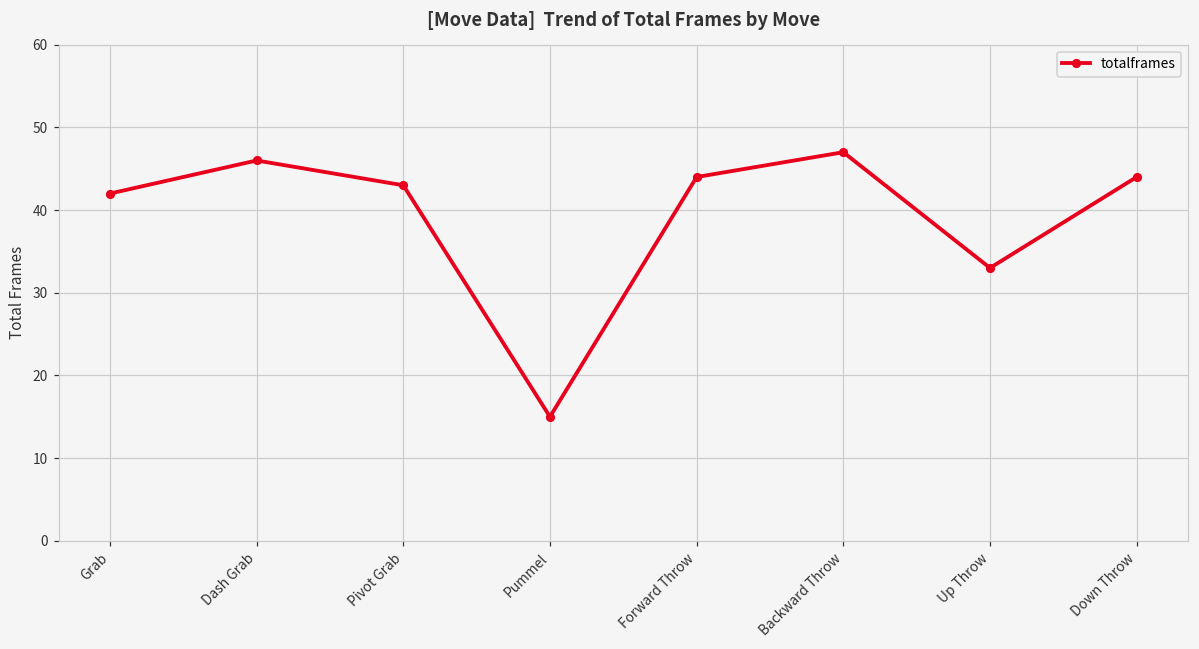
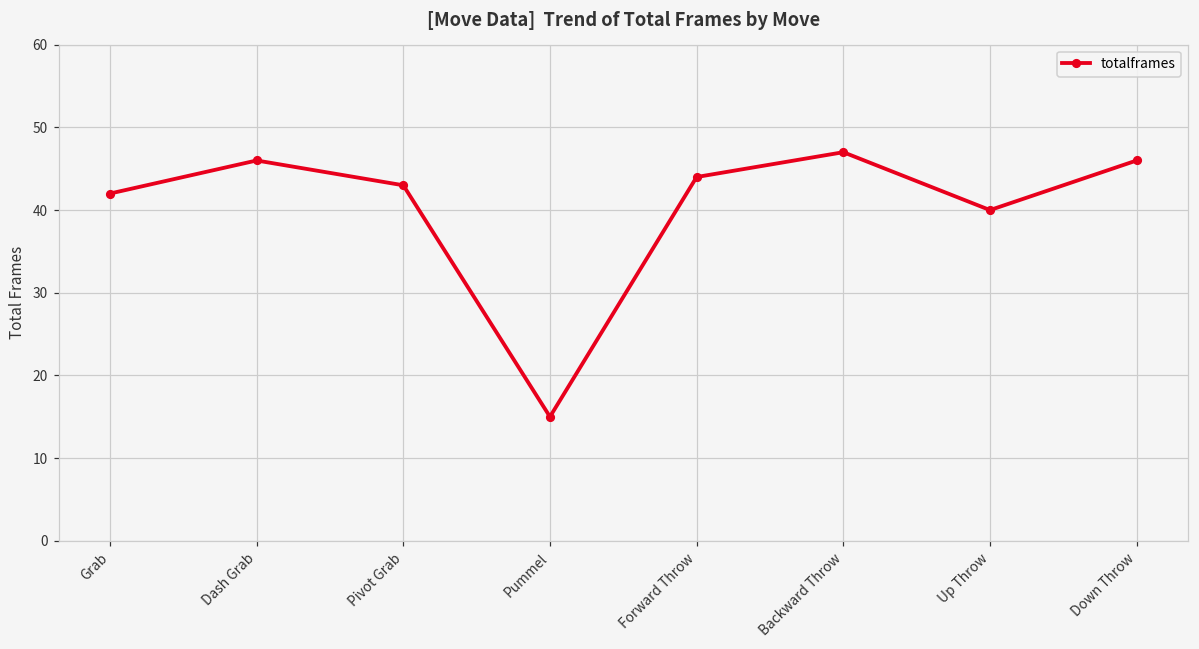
Up Throw: 33 -> 40
Down Throw: 44 -> 46
